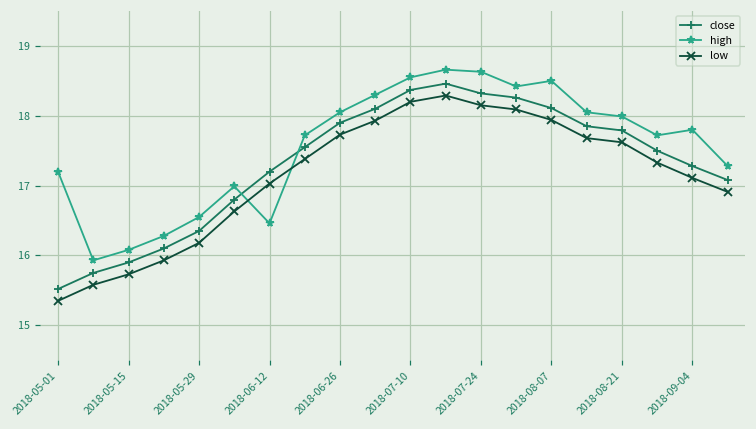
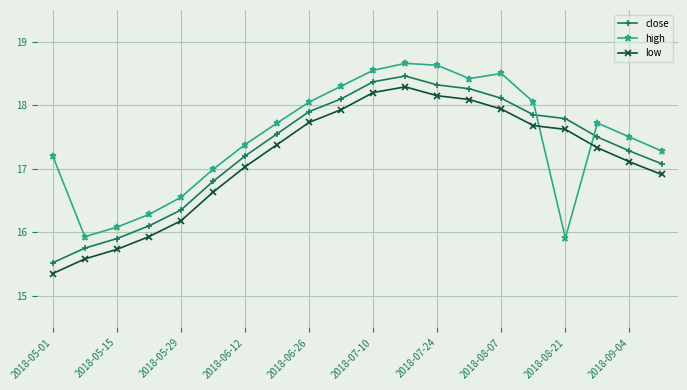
high, 2018-06-12: 16.5 -> 17.4
high, 2018-08-21: 18.0 -> 15.9
high, 2018-09-04: 17.8 -> 17.5
